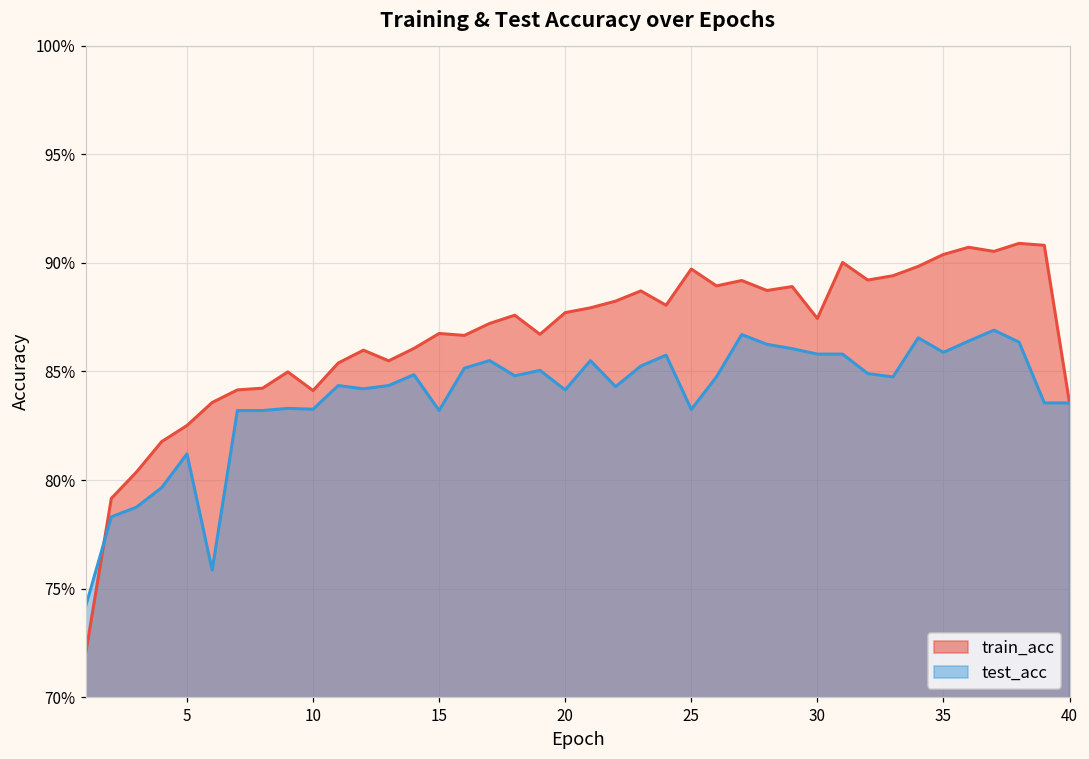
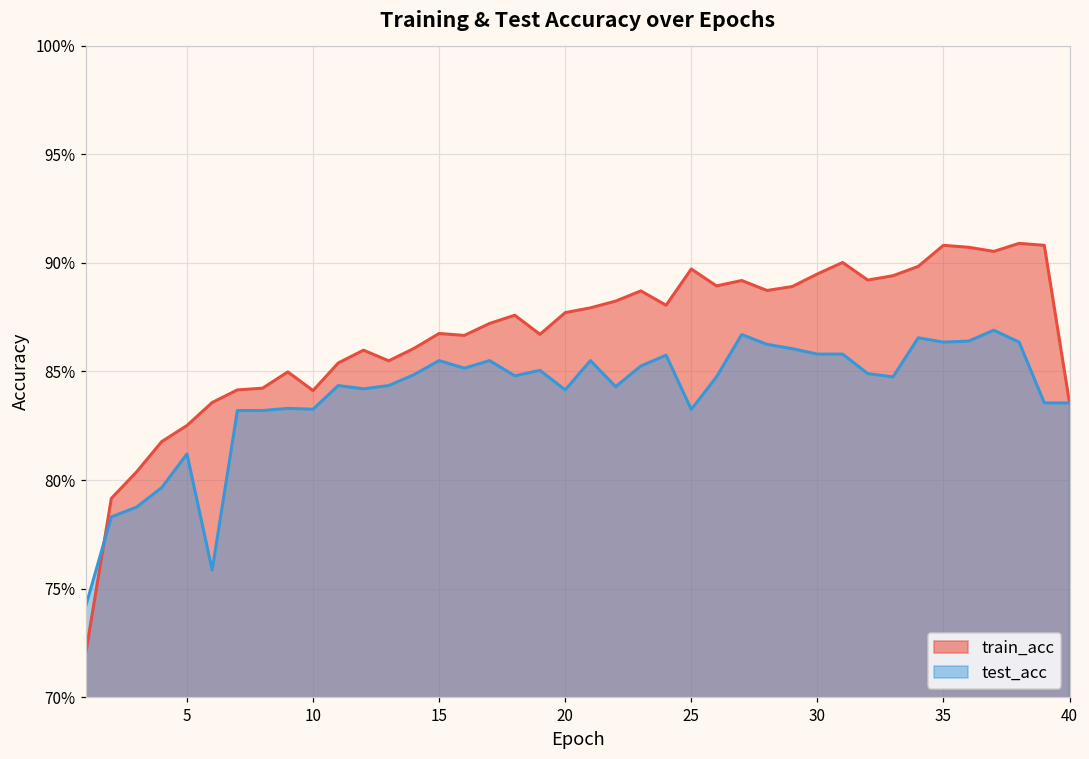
test_acc, 15: 83.2% -> 85.5%
train_acc, 30: 87.4% -> 89.5%
train_acc, 35: 90.4% -> 90.8%
test_acc, 35: 85.9% -> 86.4%
